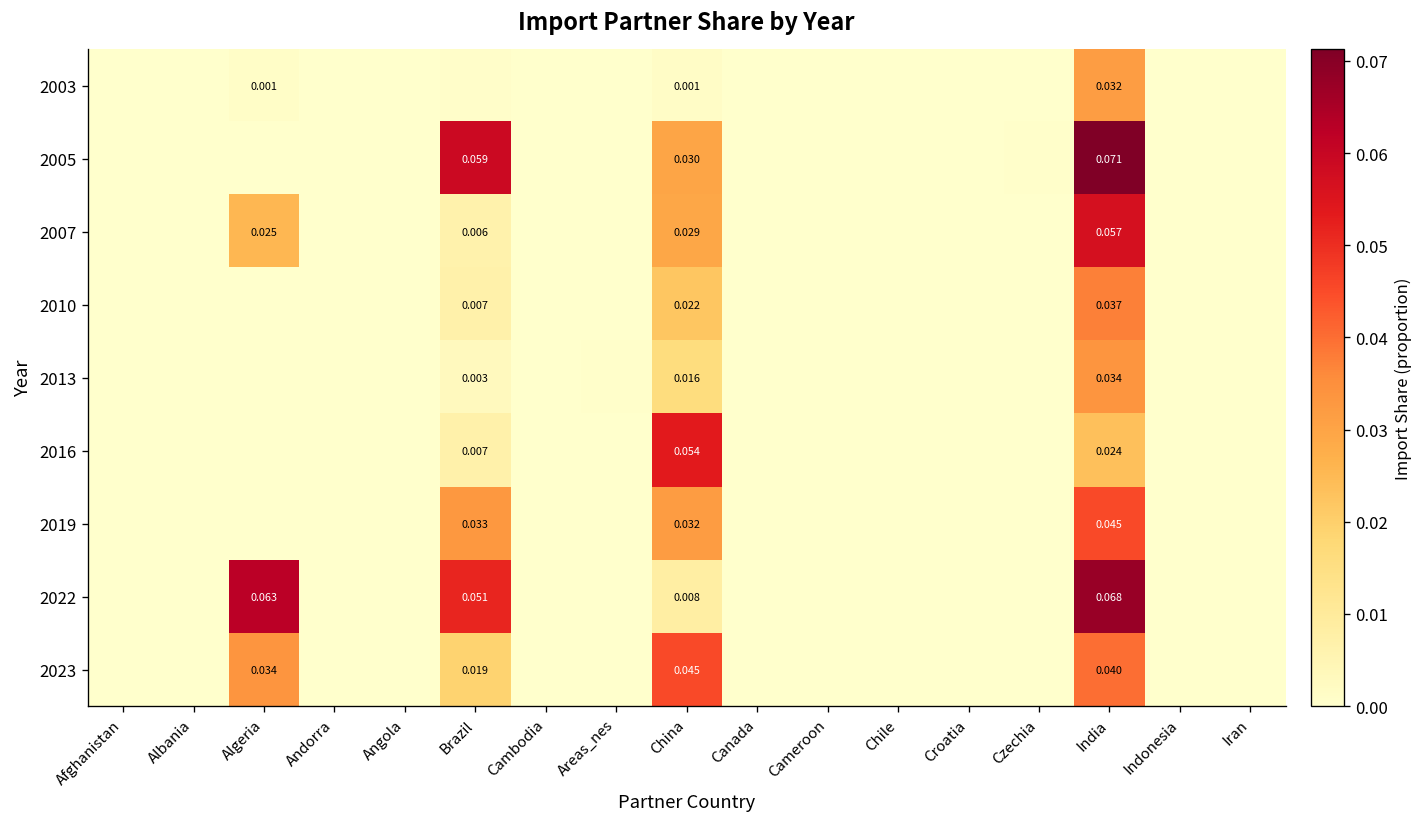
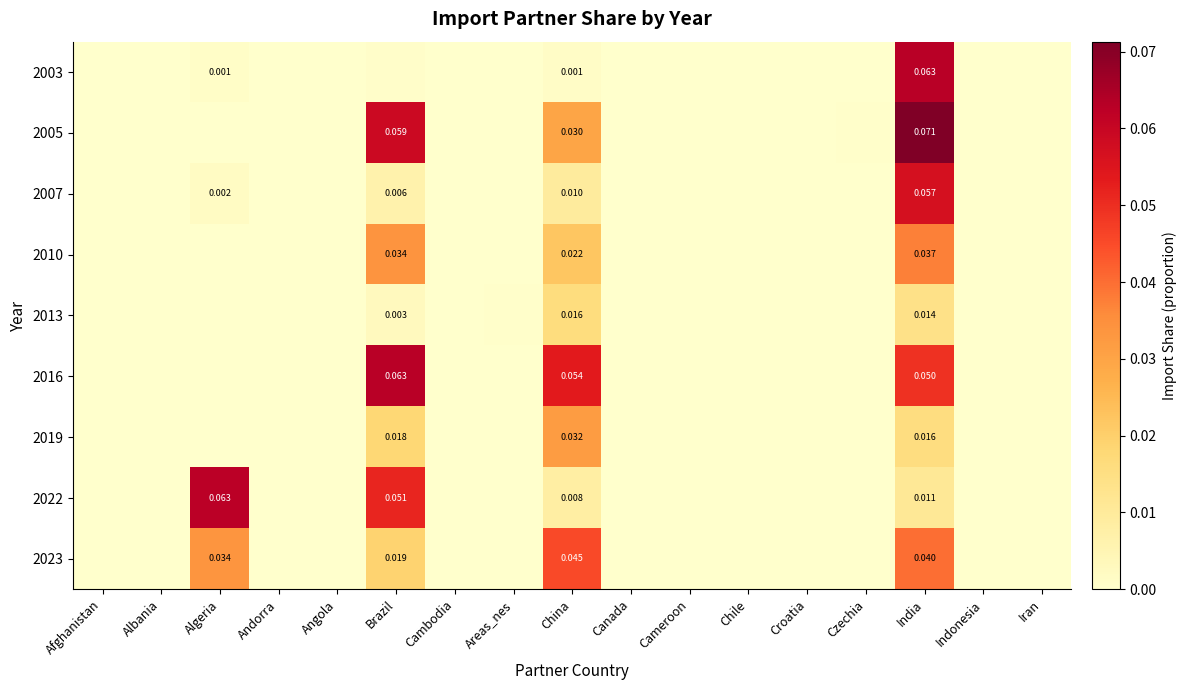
2003, India: 0.032 -> 0.063
2007, Algeria: 0.025 -> 0.002
2007, China: 0.029 -> 0.010
2010, Brazil: 0.007 -> 0.034
2013, India: 0.034 -> 0.014
2016, Brazil: 0.007 -> 0.063
2016, India: 0.024 -> 0.050
2019, Brazil: 0.033 -> 0.018
2019, India: 0.045 -> 0.016
2022, India: 0.068 -> 0.011
